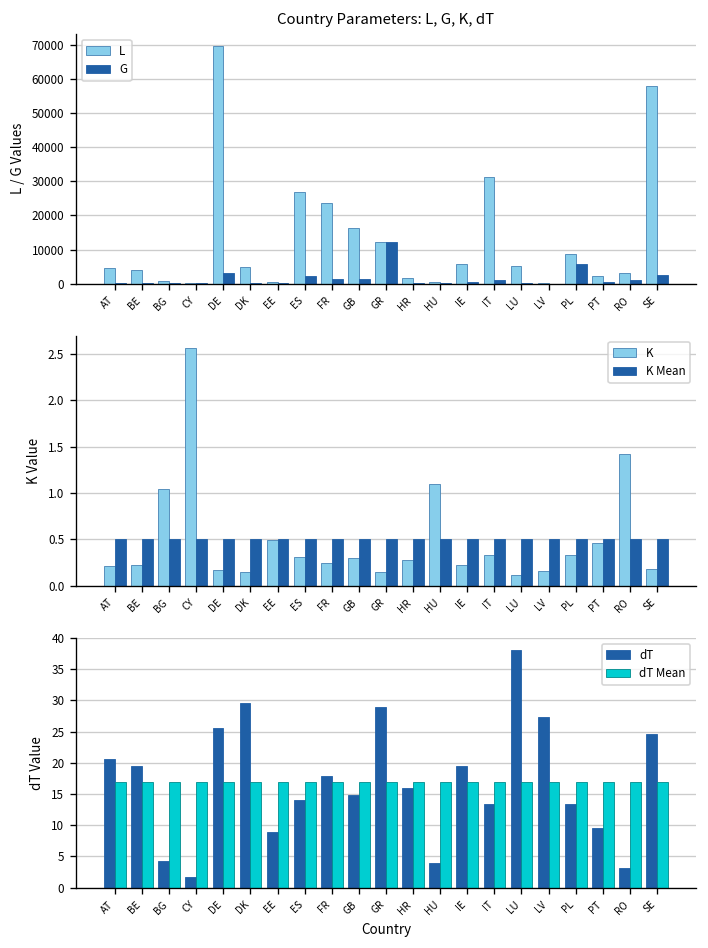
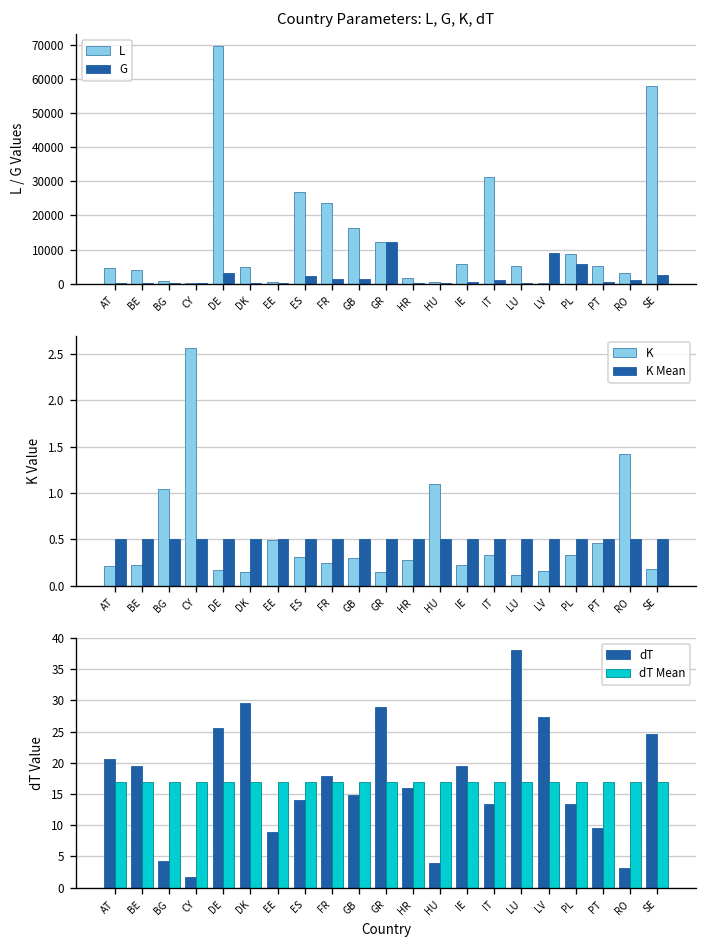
Country Parameters: L, G, K, dT, G, LV: 0 -> 9000
Country Parameters: L, G, K, dT, L, PT: 2000 -> 5000
